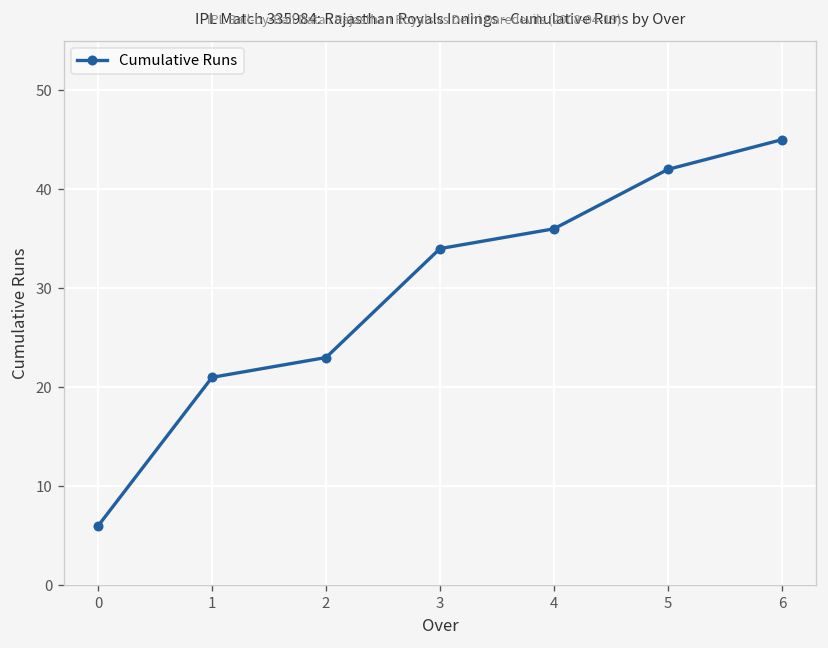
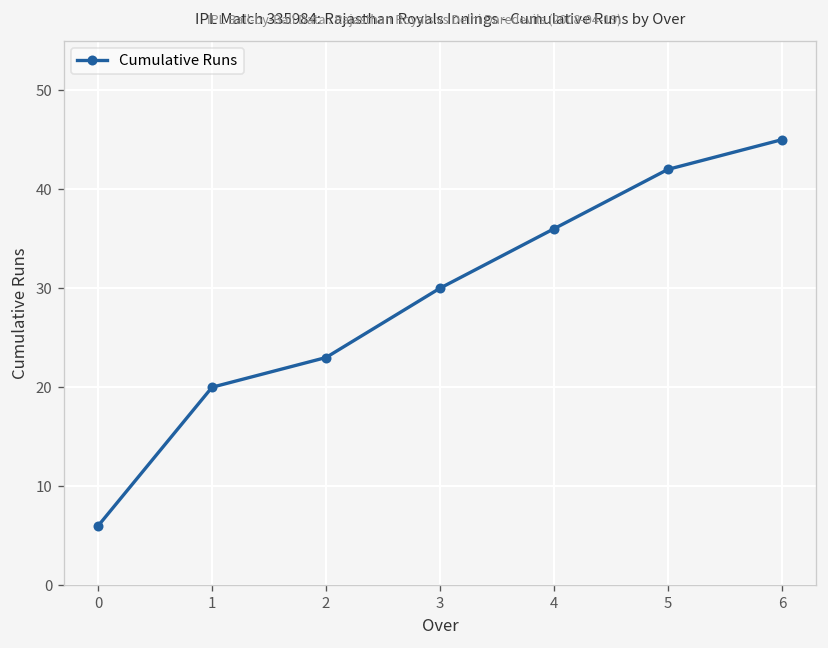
1: 21 -> 20
3: 34 -> 30
